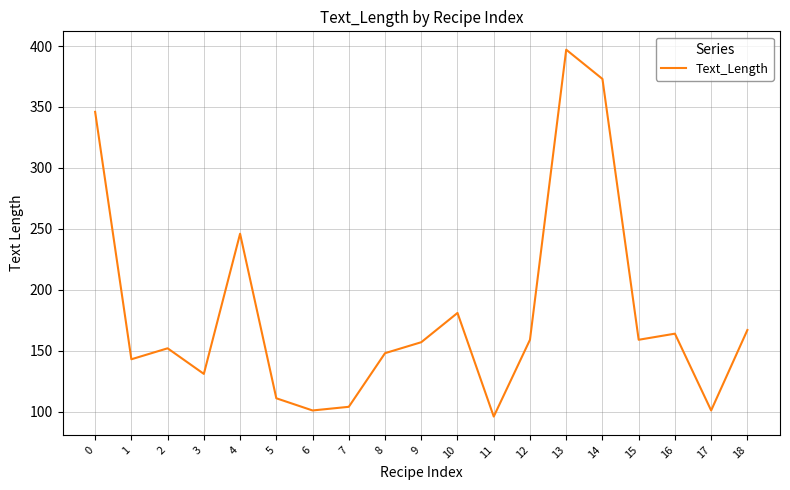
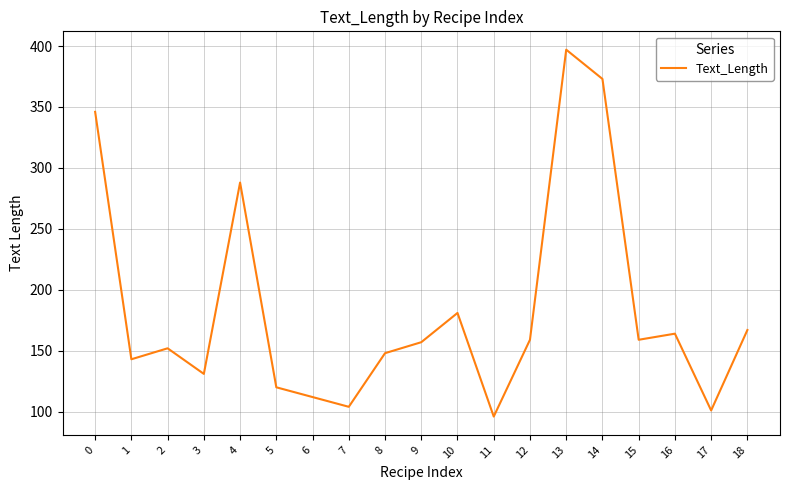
4: 246 -> 288
5: 111 -> 120
6: 101 -> 112
